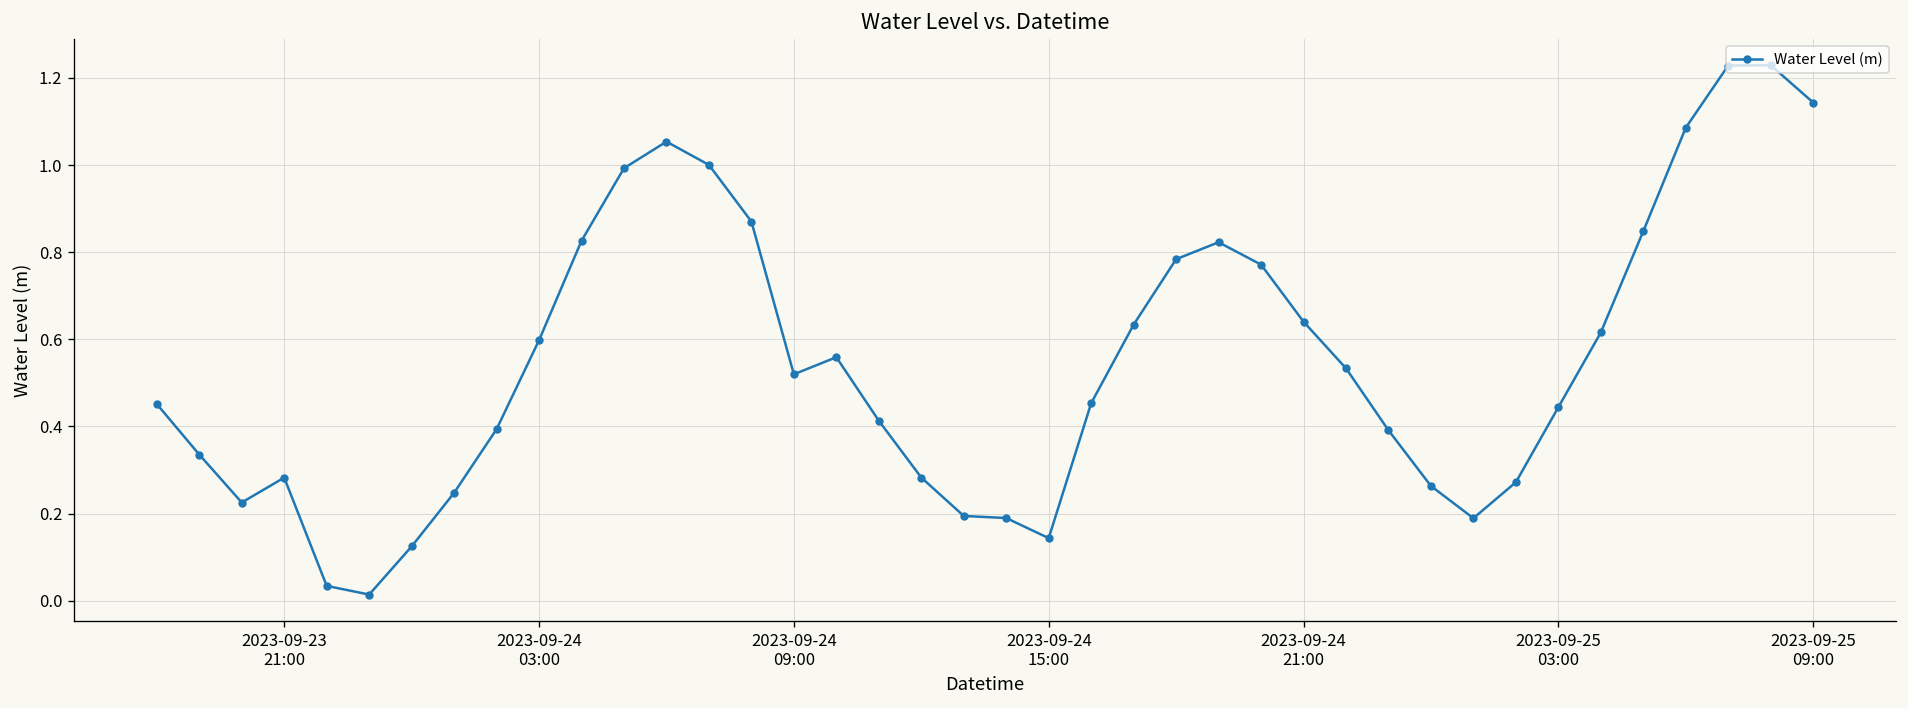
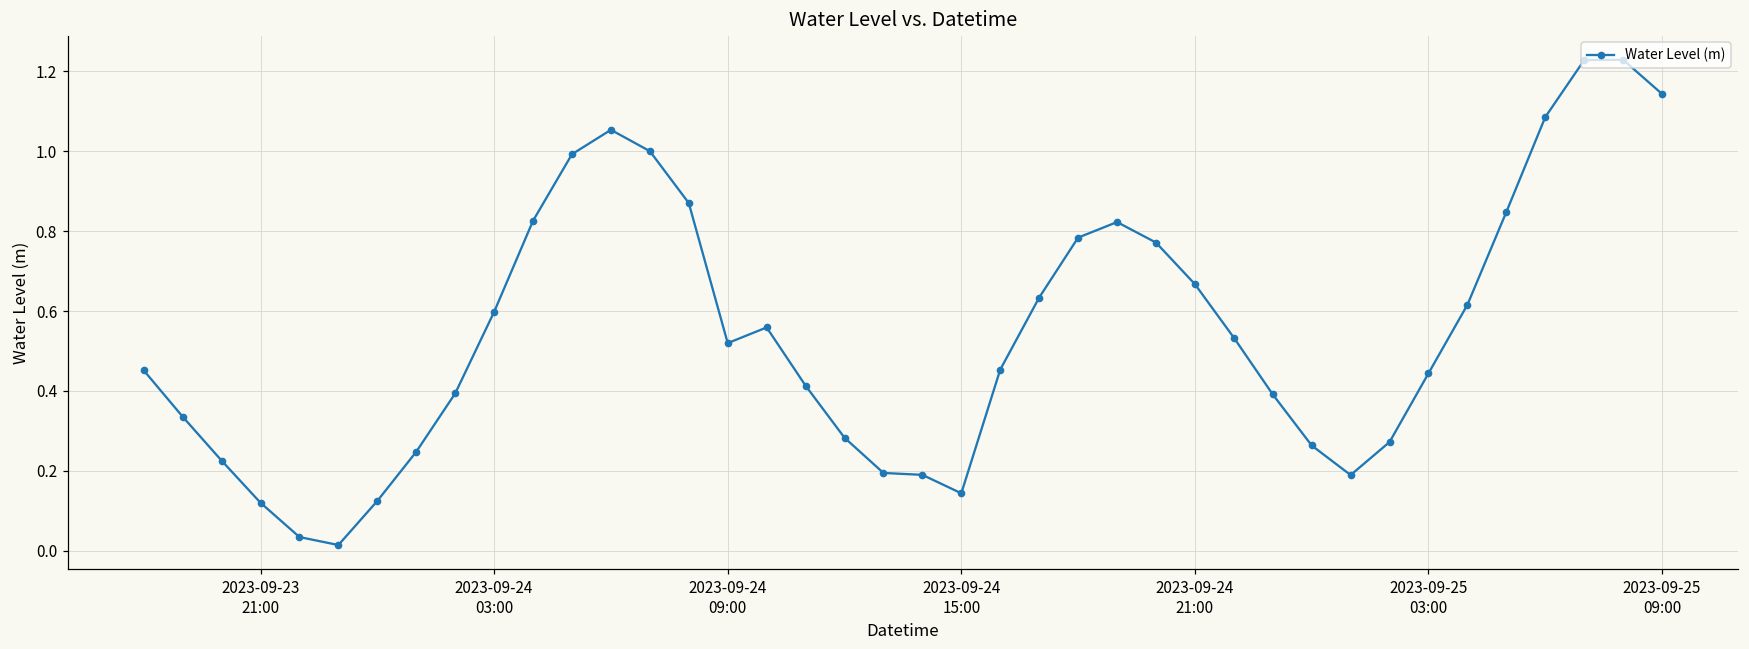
2023-09-23 21:00: 0.28 -> 0.12
2023-09-24 21:00: 0.64 -> 0.67
